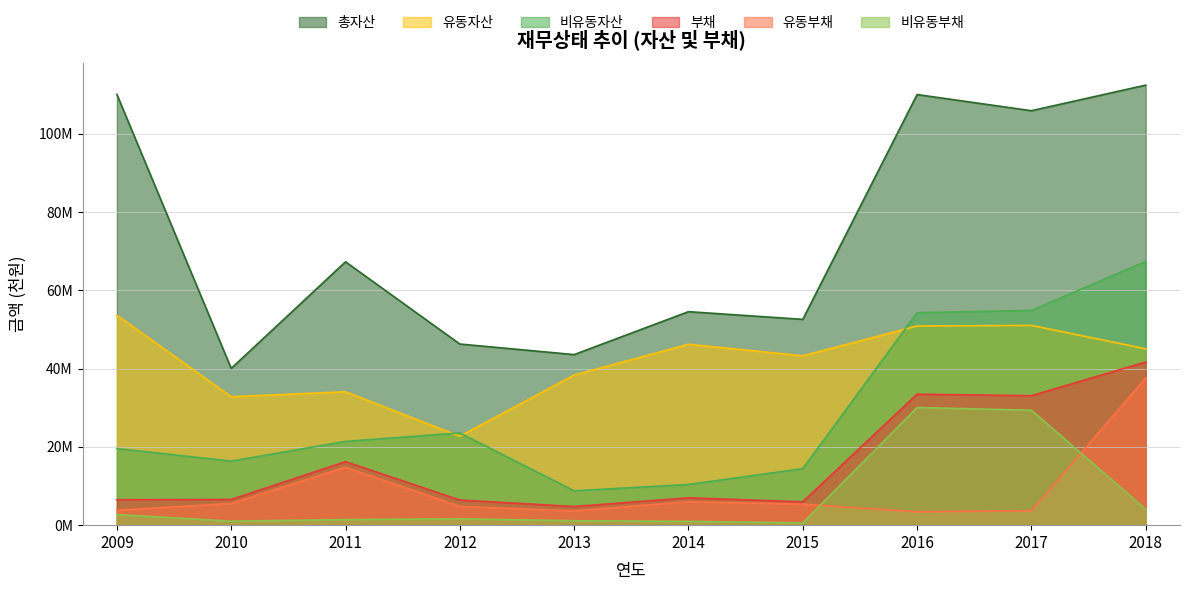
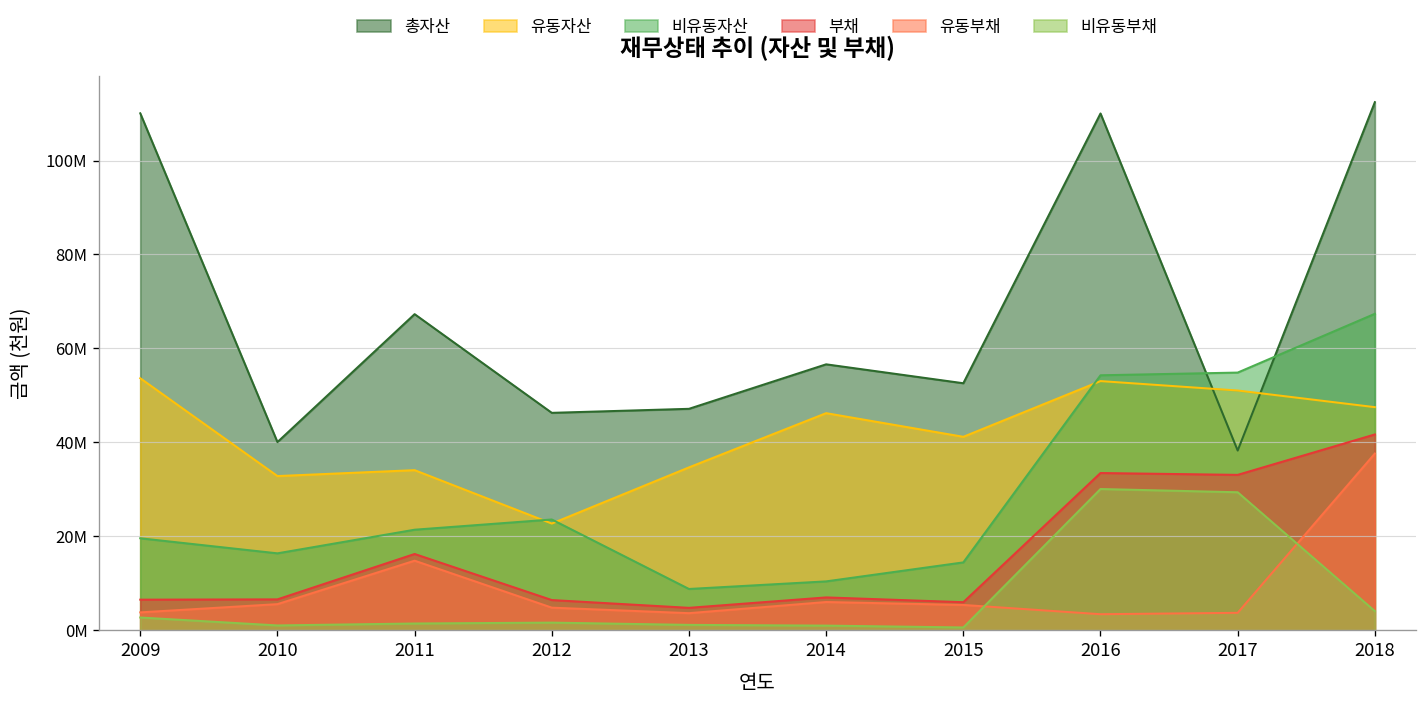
총자산, 2013: 44000000 -> 47000000
유동자산, 2013: 38000000 -> 35000000
총자산, 2014: 55000000 -> 57000000
유동자산, 2015: 43000000 -> 41000000
유동자산, 2016: 51000000 -> 53000000
총자산, 2017: 106000000 -> 38000000
유동자산, 2018: 45000000 -> 47000000
